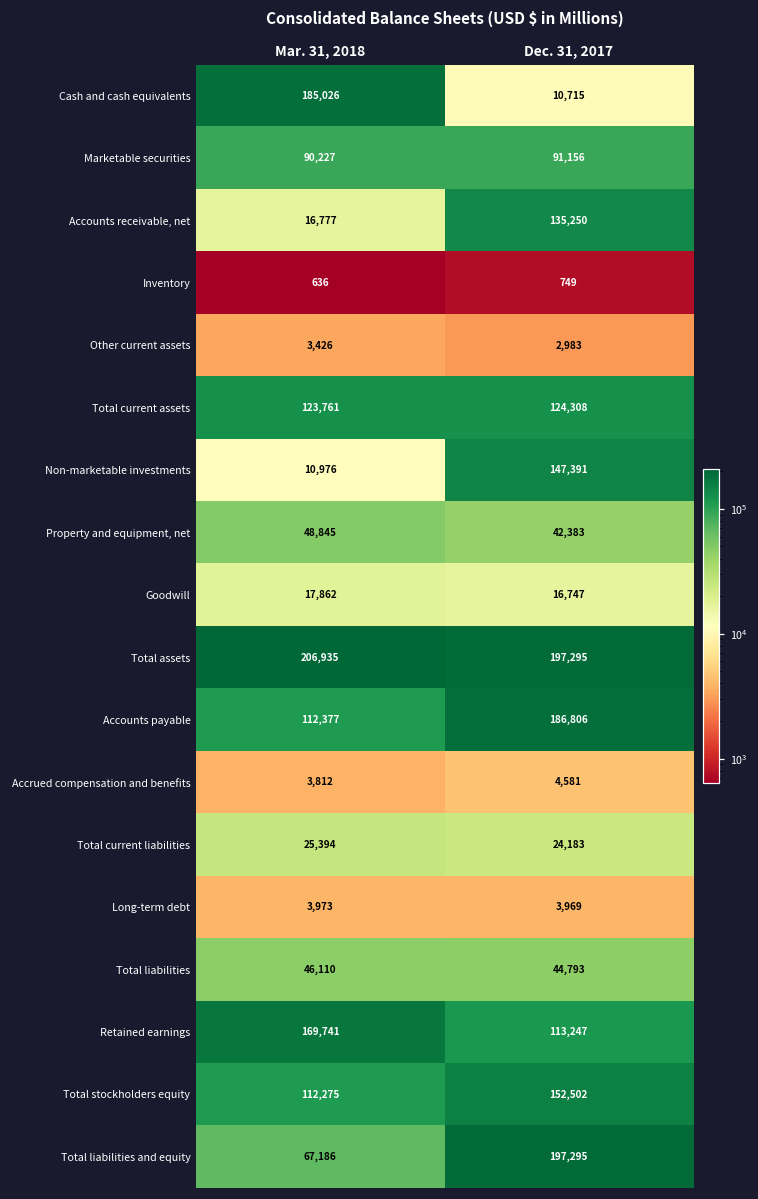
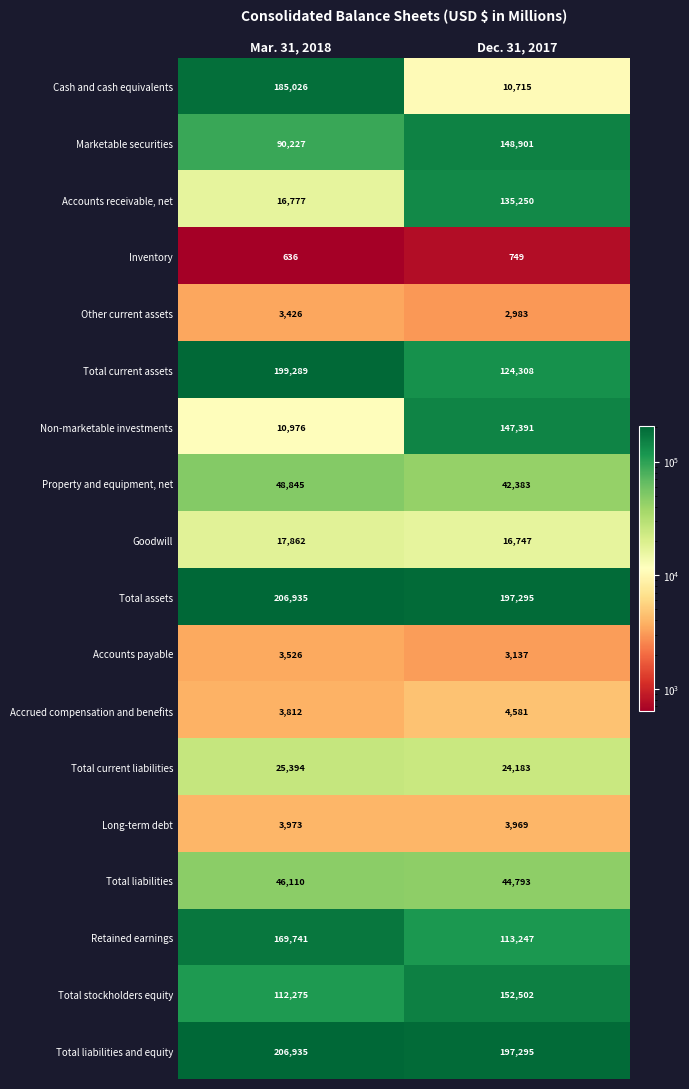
Marketable securities, Dec. 31, 2017: 91,156 -> 148,901
Total current assets, Mar. 31, 2018: 123,761 -> 199,289
Accounts payable, Mar. 31, 2018: 112,377 -> 3,526
Accounts payable, Dec. 31, 2017: 186,806 -> 3,137
Total liabilities and equity, Mar. 31, 2018: 67,186 -> 206,935
